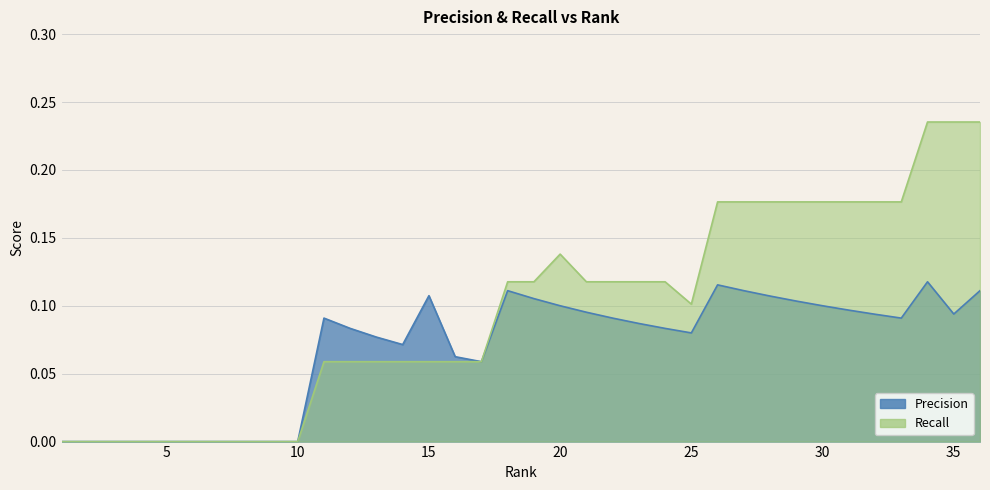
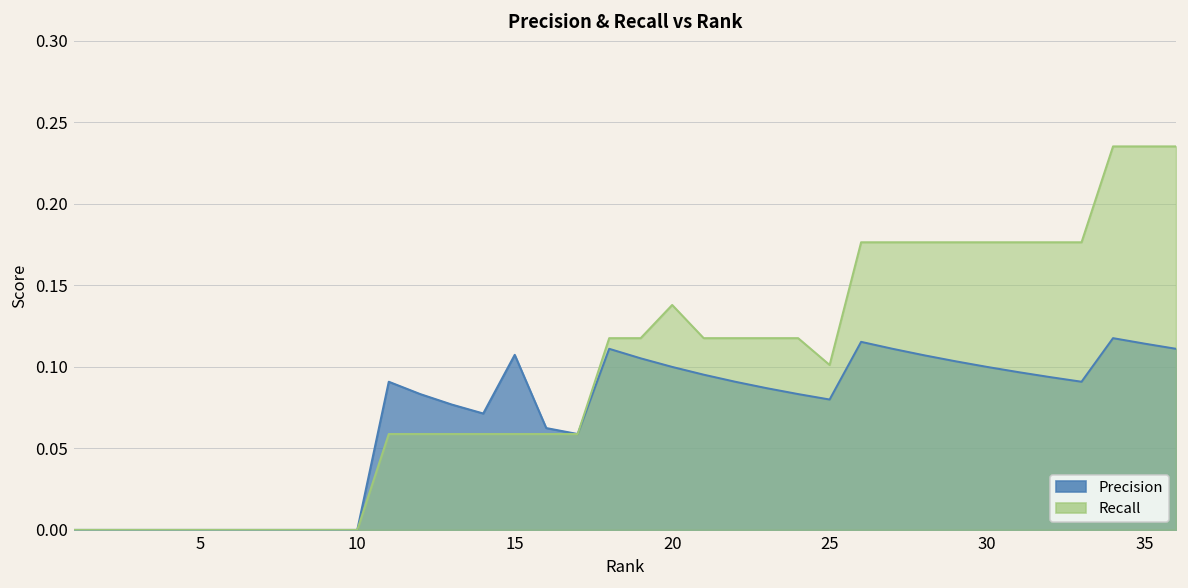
Precision, 35: 0.094 -> 0.114
